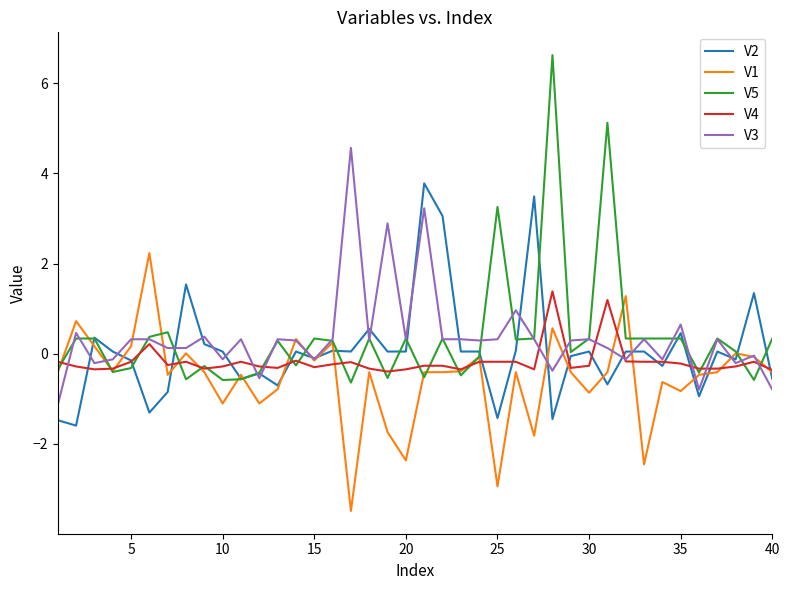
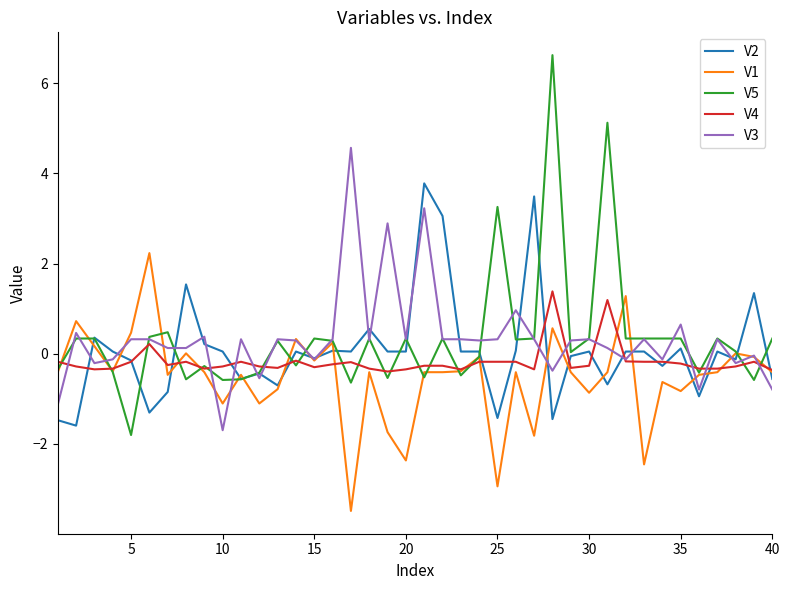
V1, 5: 0.2 -> 0.5
V5, 5: -0.3 -> -1.8
V3, 10: -0.1 -> -1.7
V2, 35: 0.5 -> 0.1
